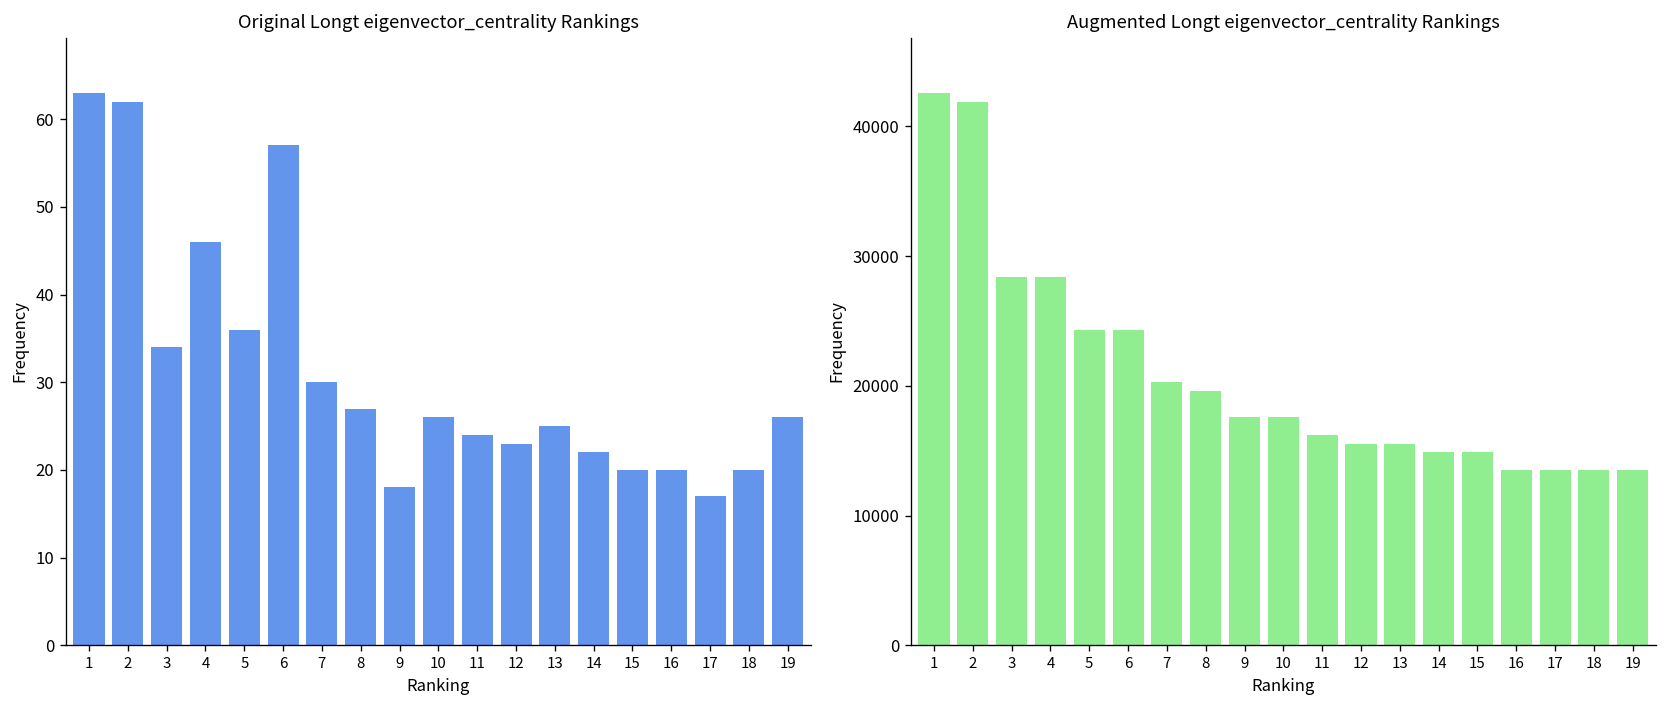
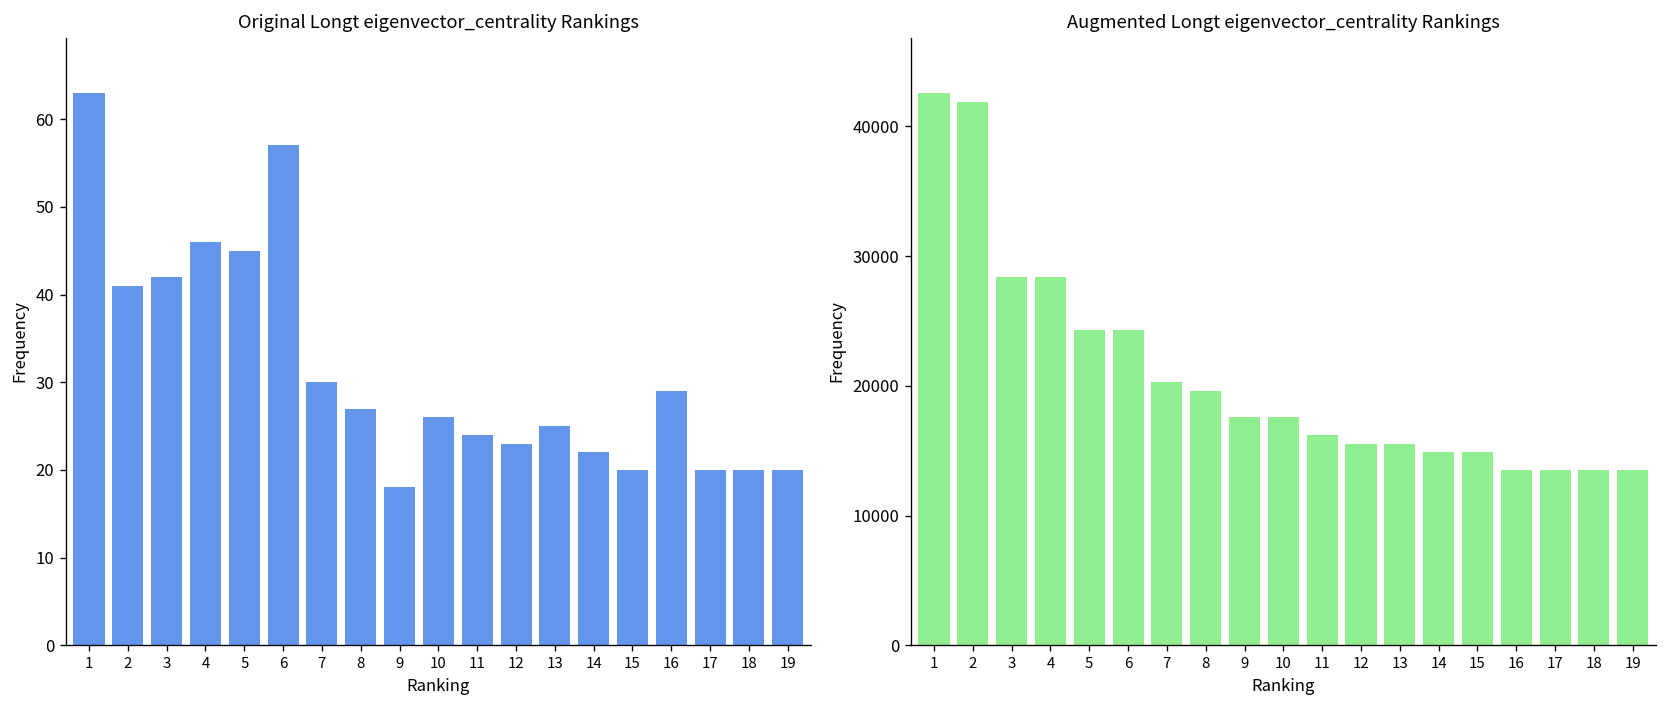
Original Longt eigenvector_centrality Rankings, 2: 62 -> 41
Original Longt eigenvector_centrality Rankings, 3: 34 -> 42
Original Longt eigenvector_centrality Rankings, 5: 36 -> 45
Original Longt eigenvector_centrality Rankings, 16: 20 -> 29
Original Longt eigenvector_centrality Rankings, 17: 17 -> 20
Original Longt eigenvector_centrality Rankings, 19: 26 -> 20
